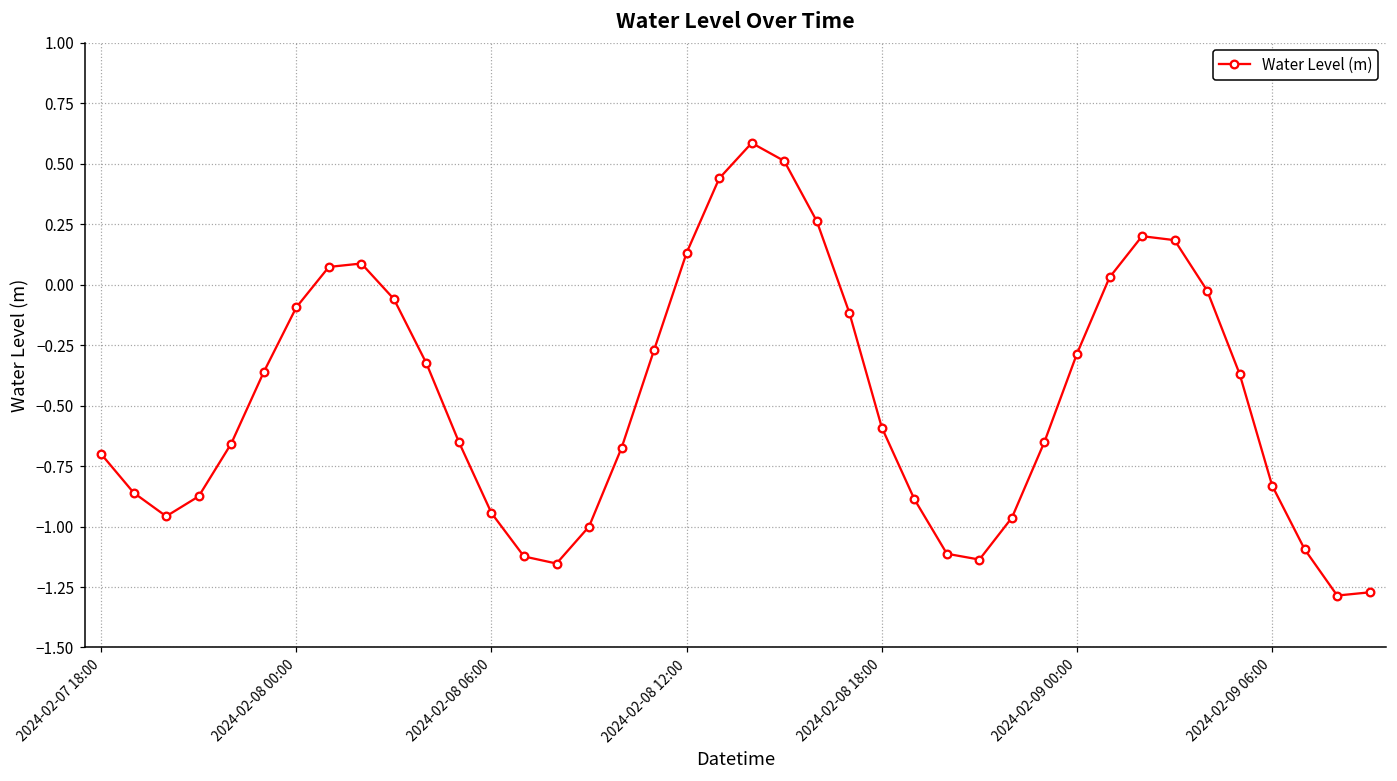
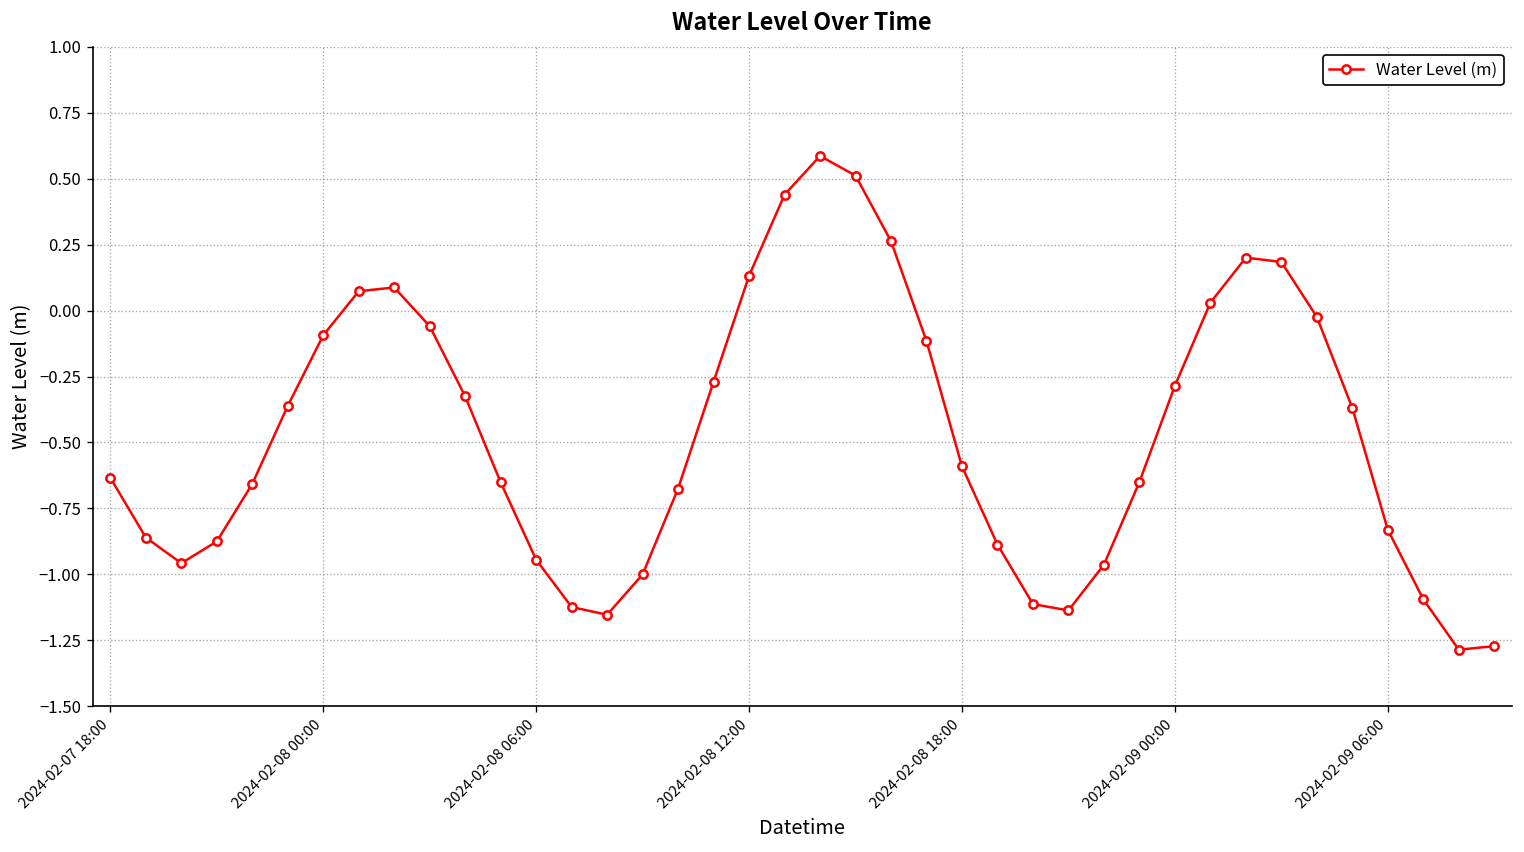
2024-02-07 18:00: -0.70 -> -0.63
